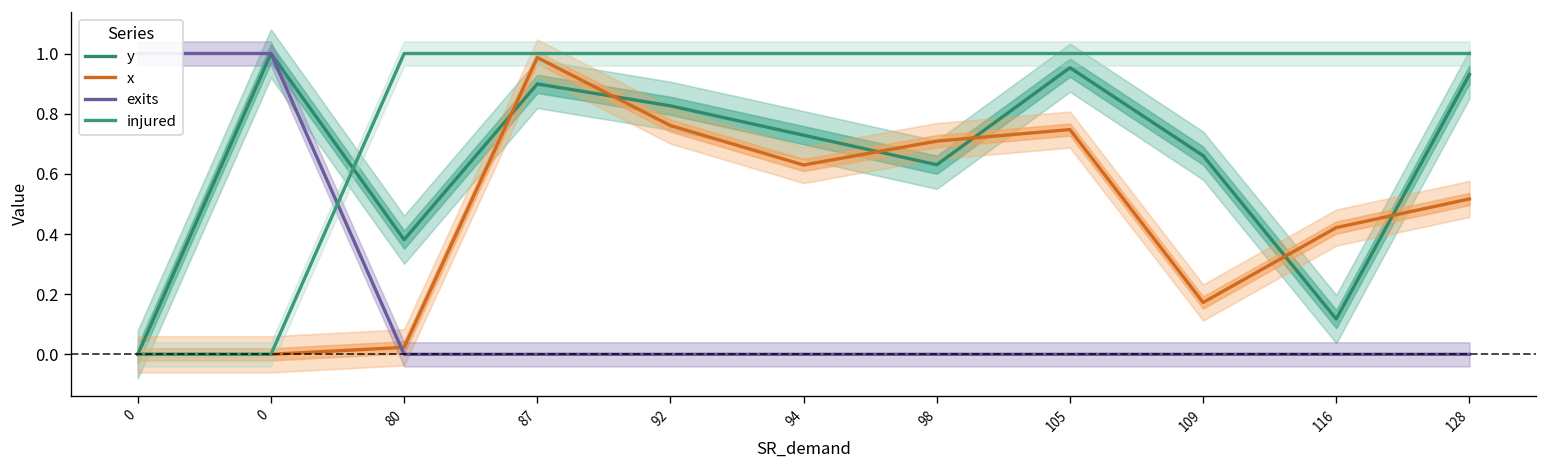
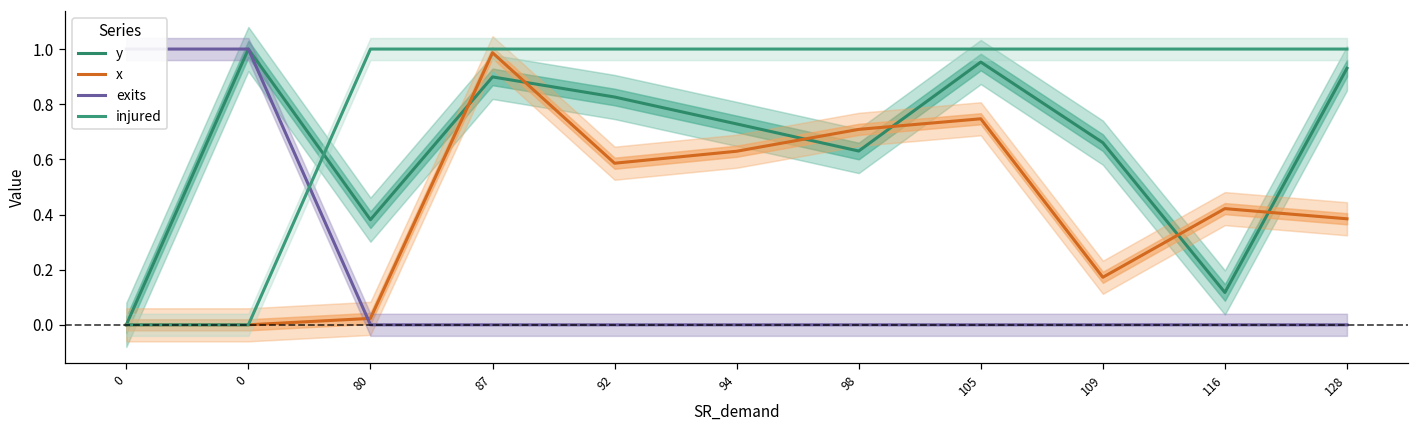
x, 92: 0.76 -> 0.59
x, 128: 0.52 -> 0.38
